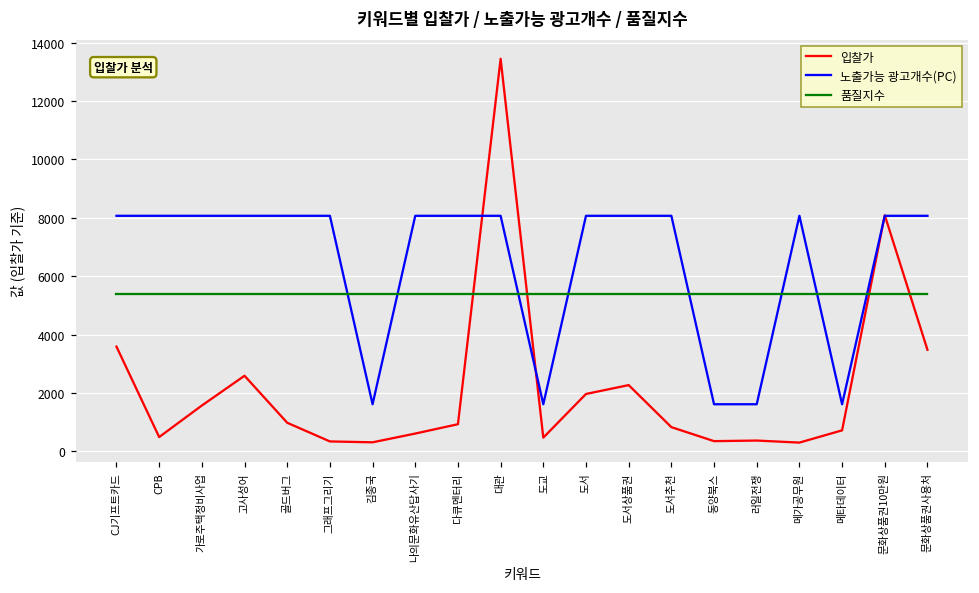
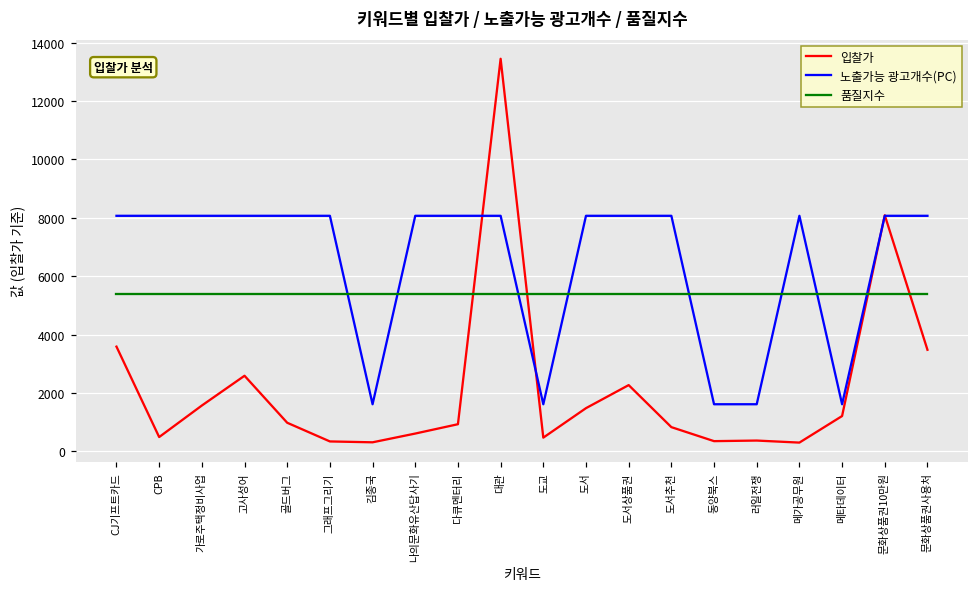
입찰가, 도서: 2000 -> 1500
입찰가, 메타데이터: 700 -> 1200
